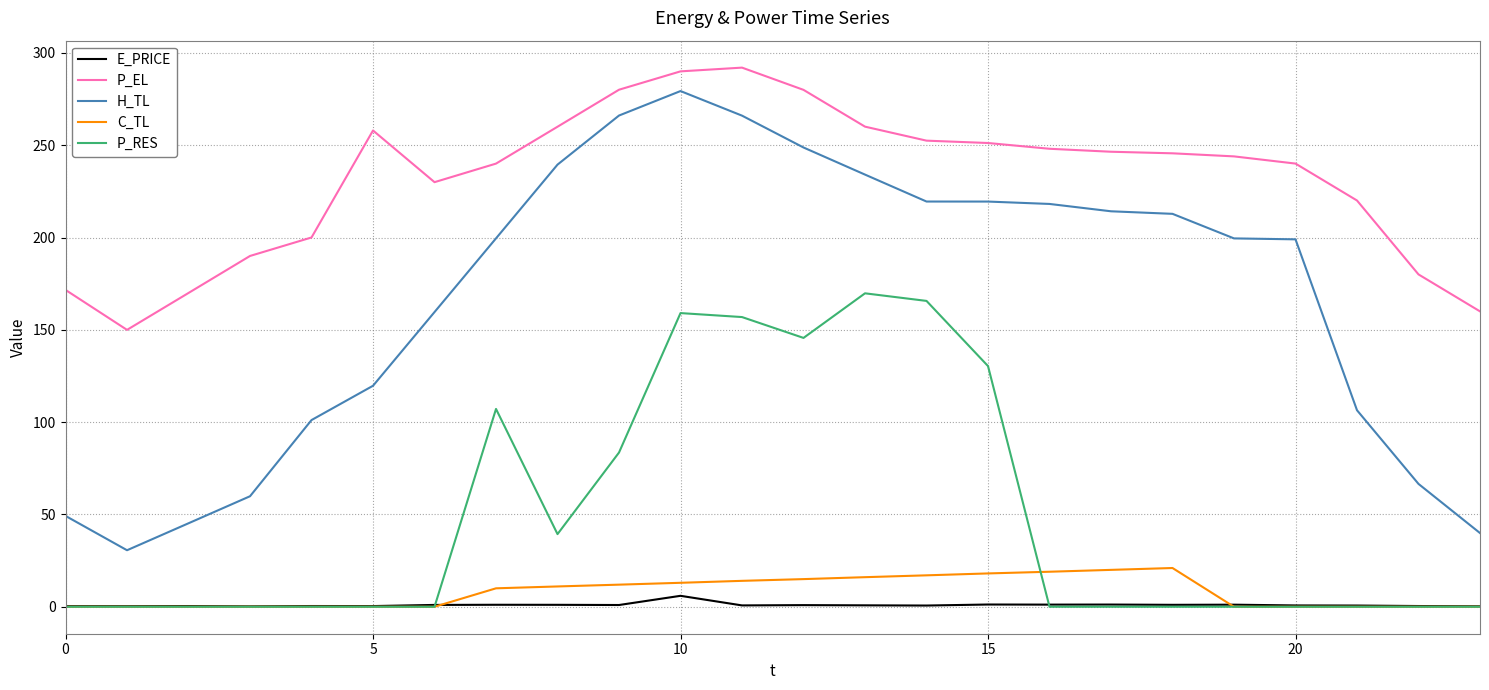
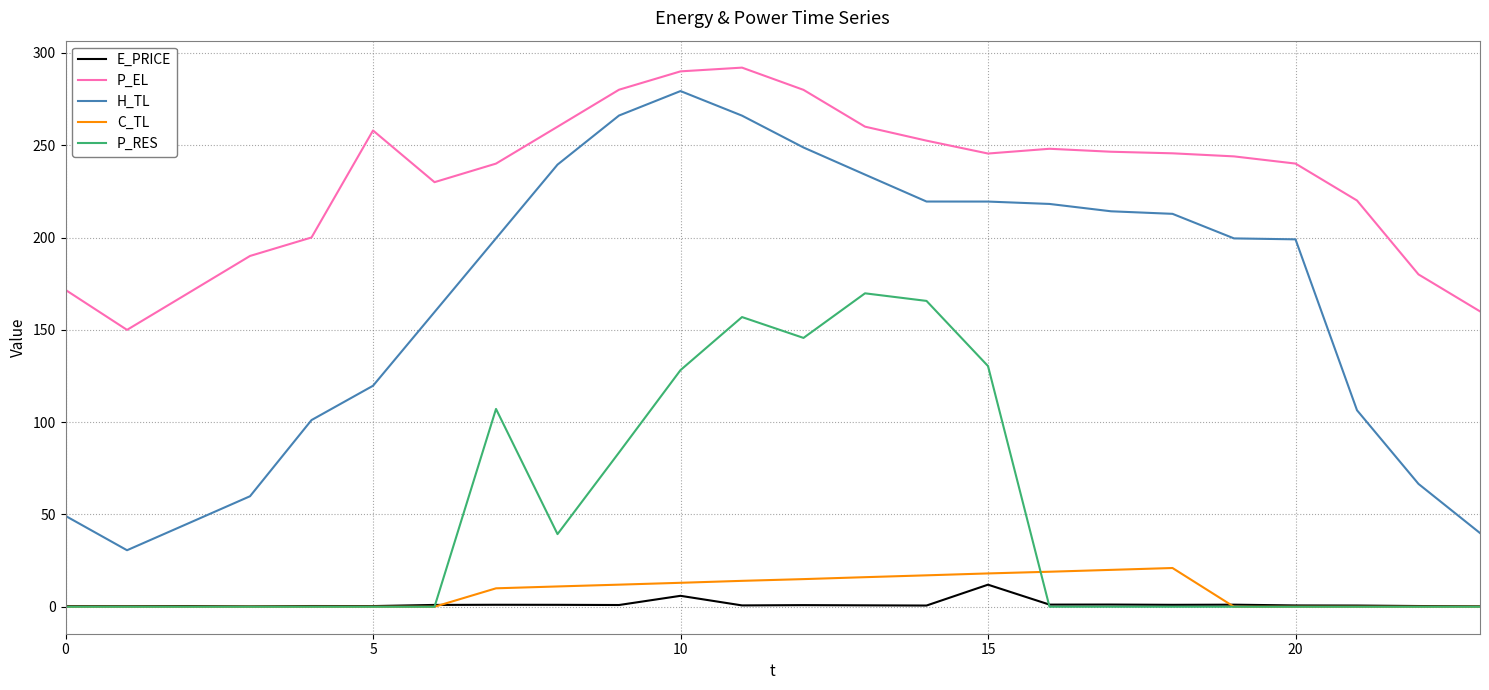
P_RES, 10: 159 -> 128
E_PRICE, 15: 1 -> 12
P_EL, 15: 251 -> 245
